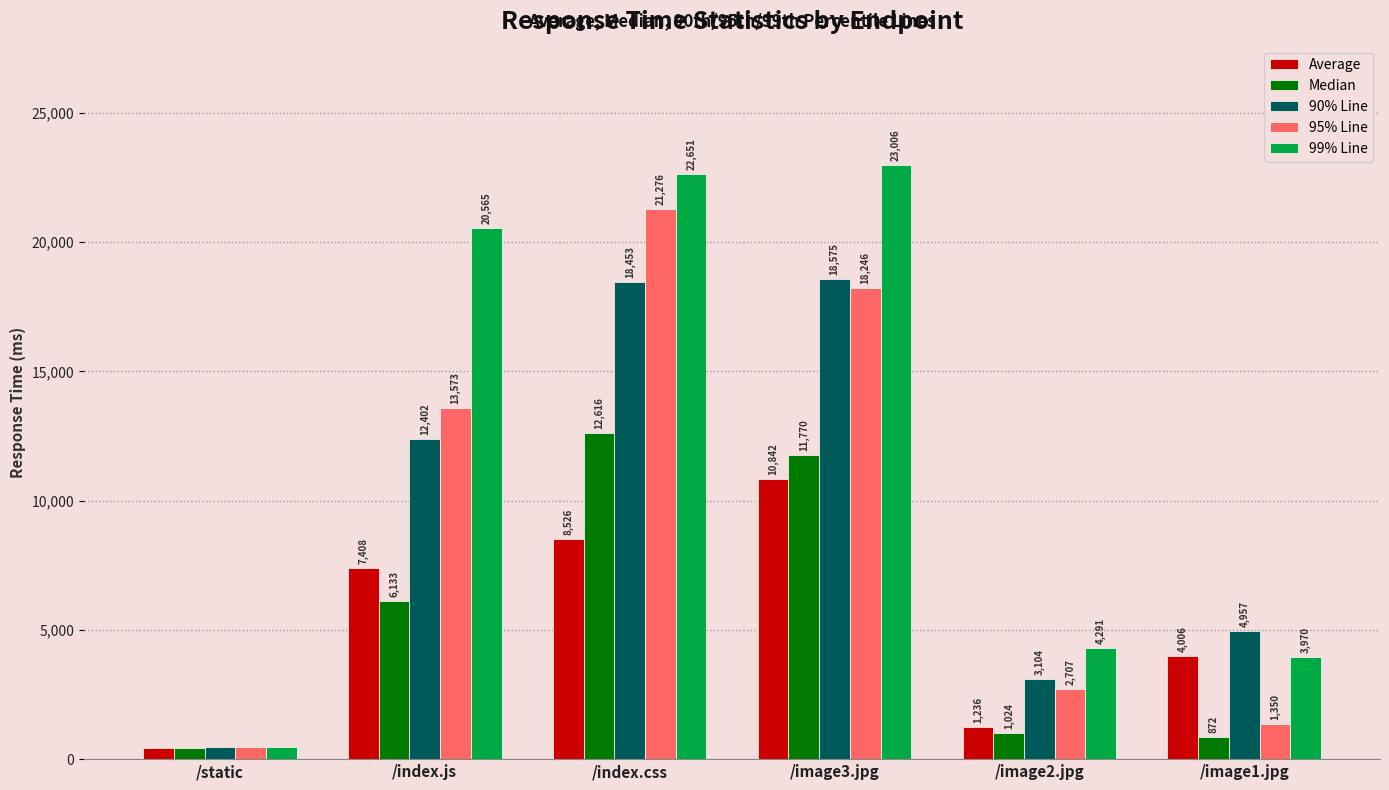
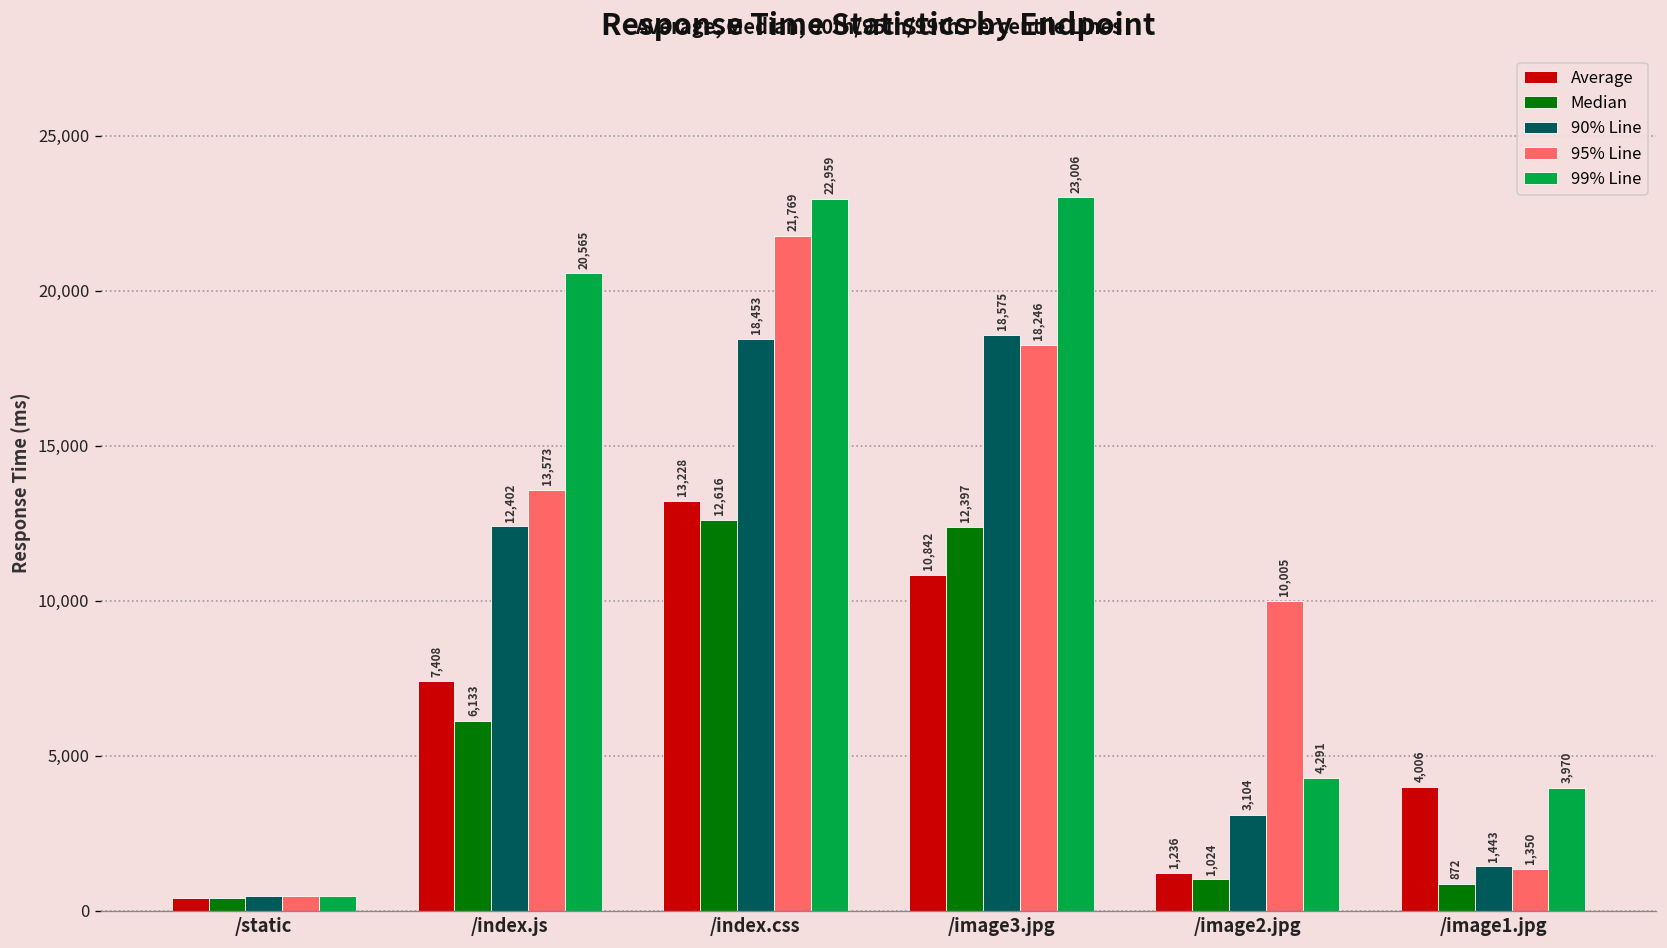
Average, /index.css: 8,526 -> 13,228
95% Line, /index.css: 21,276 -> 21,769
99% Line, /index.css: 22,651 -> 22,959
Median, /image3.jpg: 11,770 -> 12,397
95% Line, /image2.jpg: 2,707 -> 10,005
90% Line, /image1.jpg: 4,957 -> 1,443
